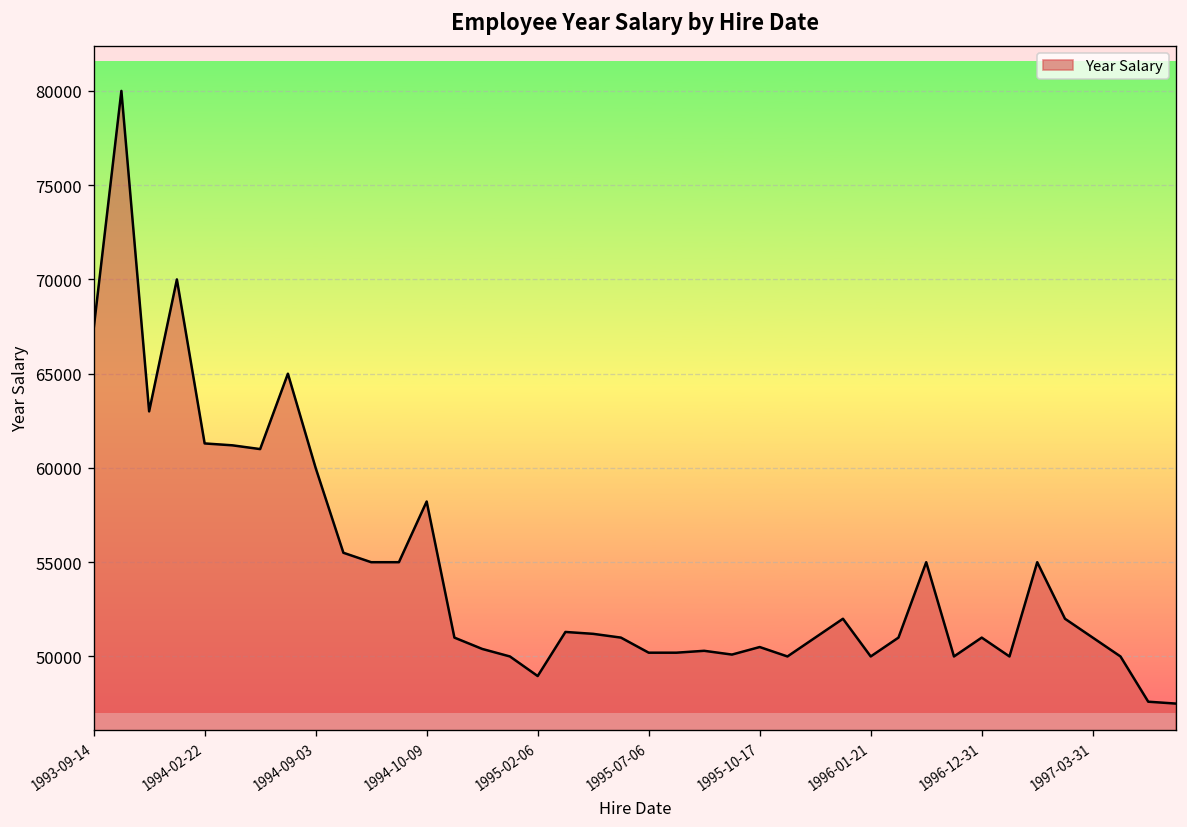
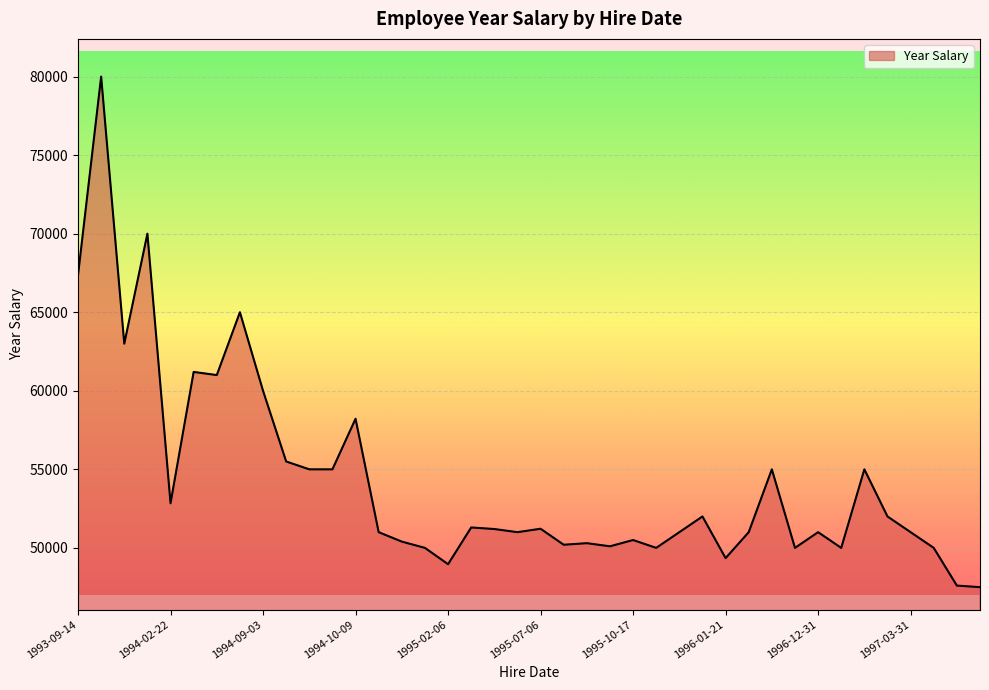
1994-02-22: 61300 -> 52800
1995-07-06: 50200 -> 51200
1996-01-21: 50000 -> 49300
